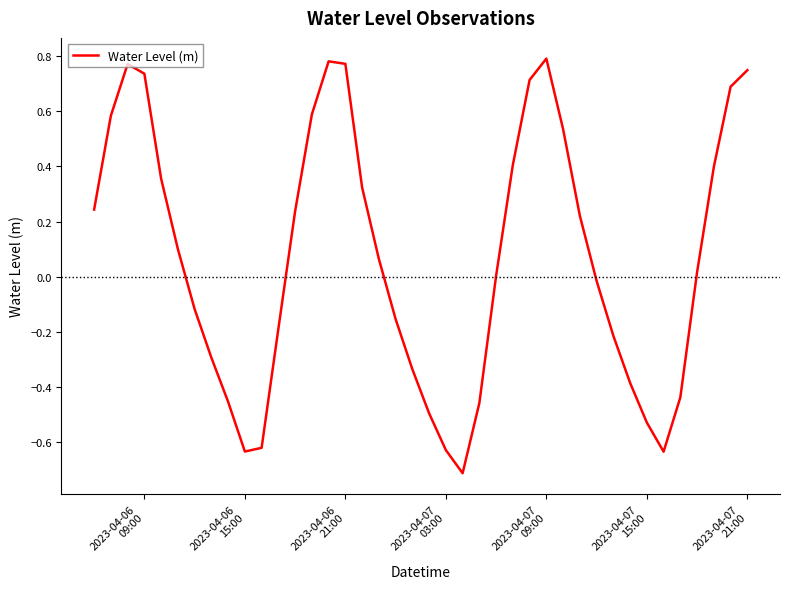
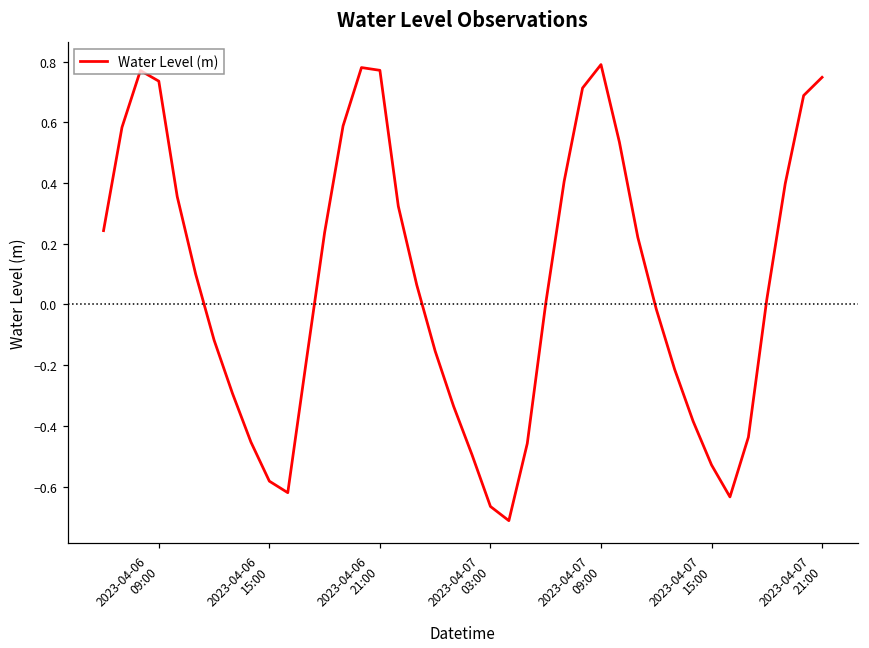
2023-04-06 15:00: -0.63 -> -0.58
2023-04-07 03:00: -0.63 -> -0.67
